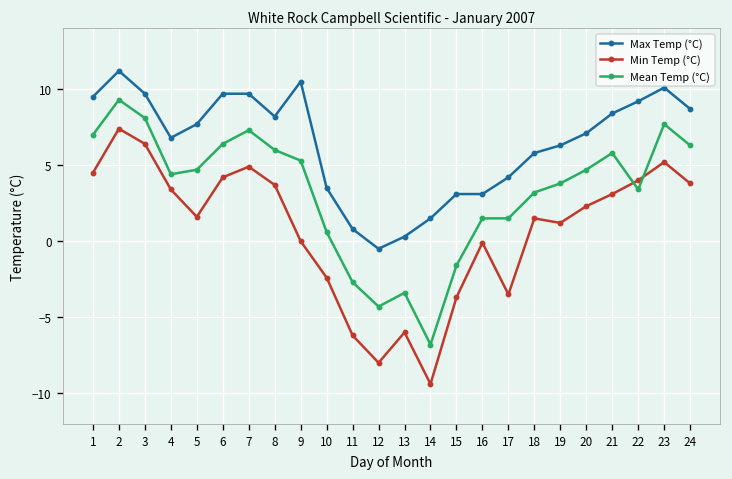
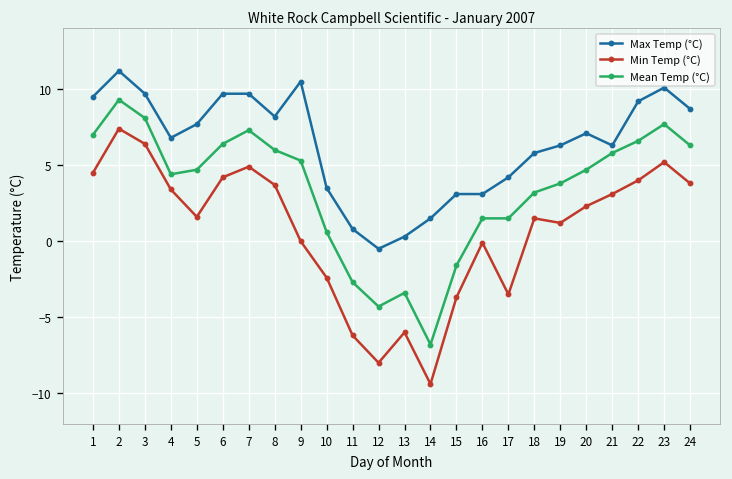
Max Temp (°C), 21: 8.4 -> 6.3
Mean Temp (°C), 22: 3.4 -> 6.6
